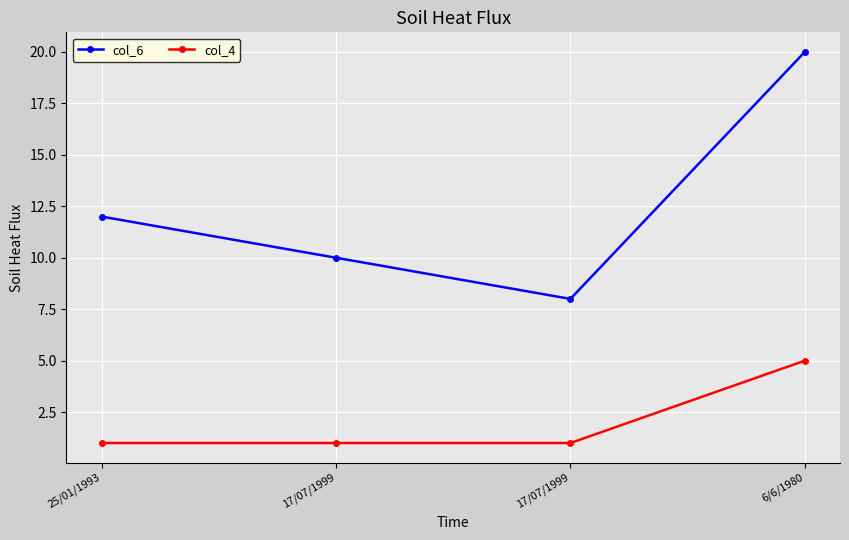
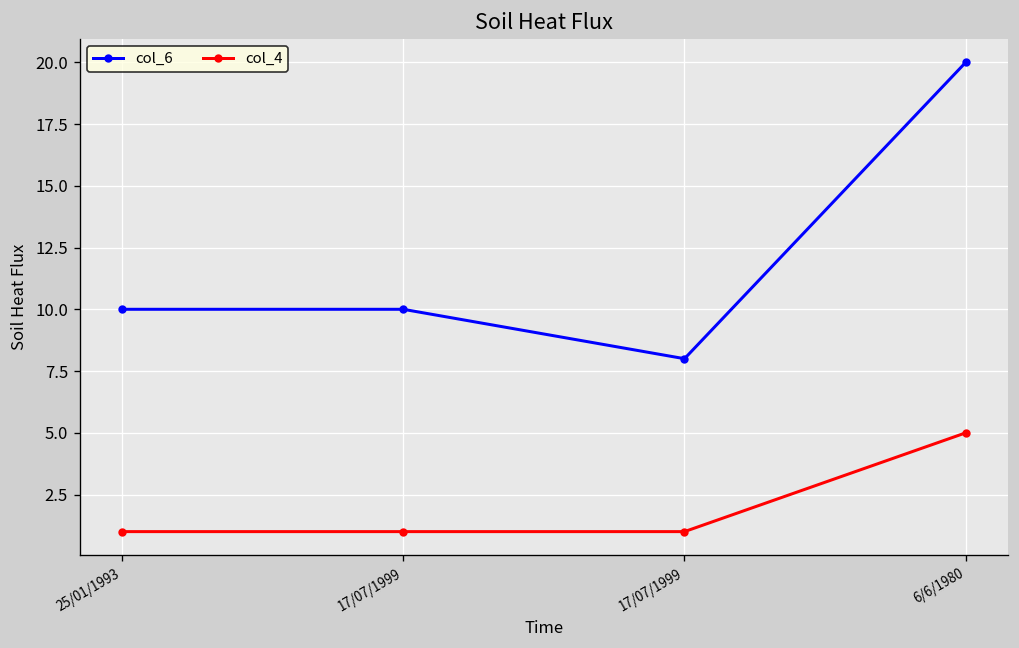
col_6, 25/01/1993: 12 -> 10
